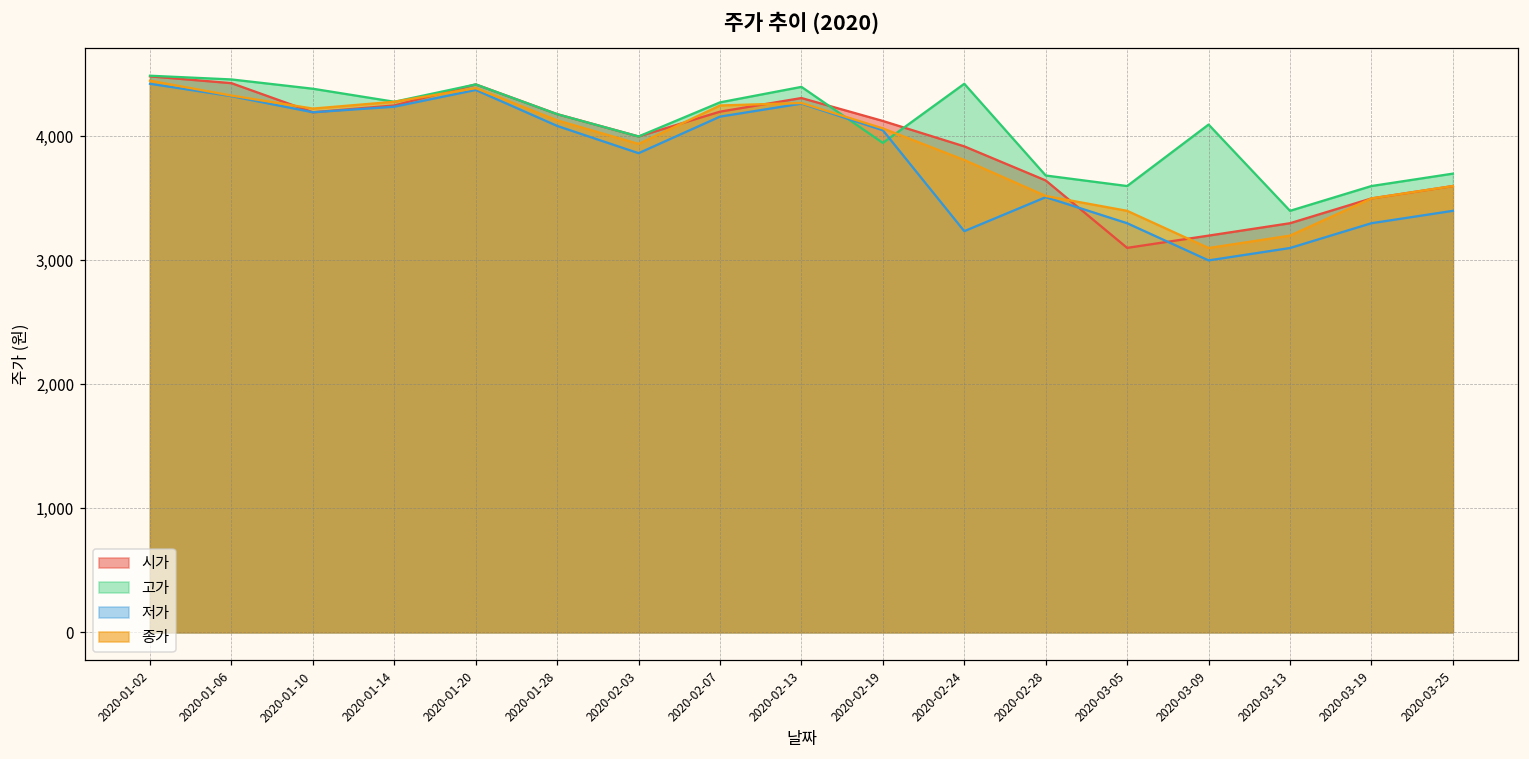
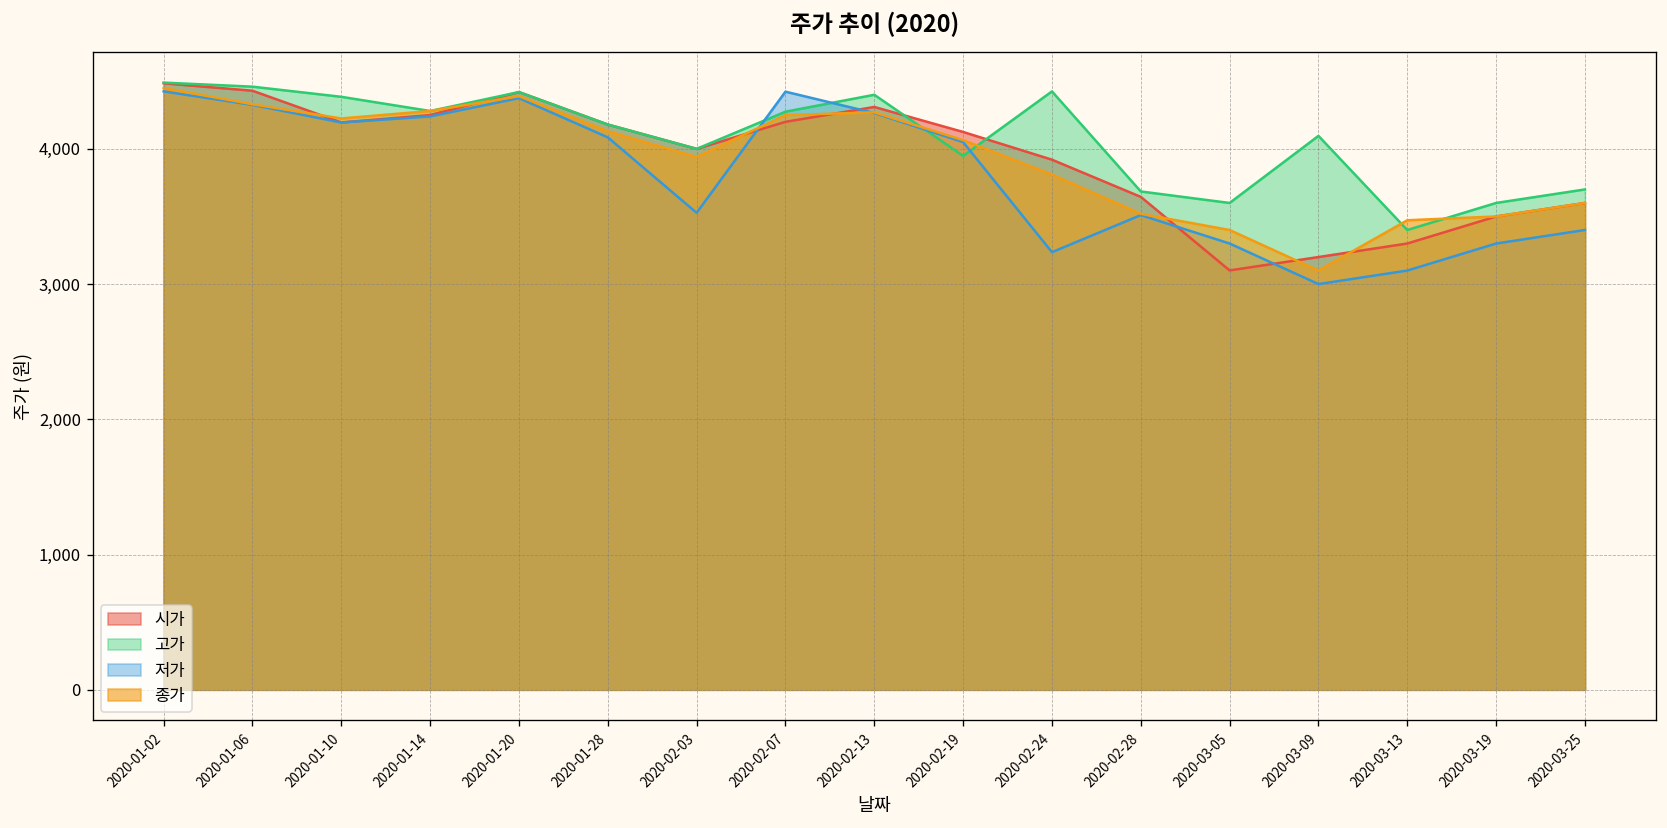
저가, 2020-02-03: 3,870 -> 3,530
저가, 2020-02-07: 4,160 -> 4,420
종가, 2020-03-13: 3,200 -> 3,470
